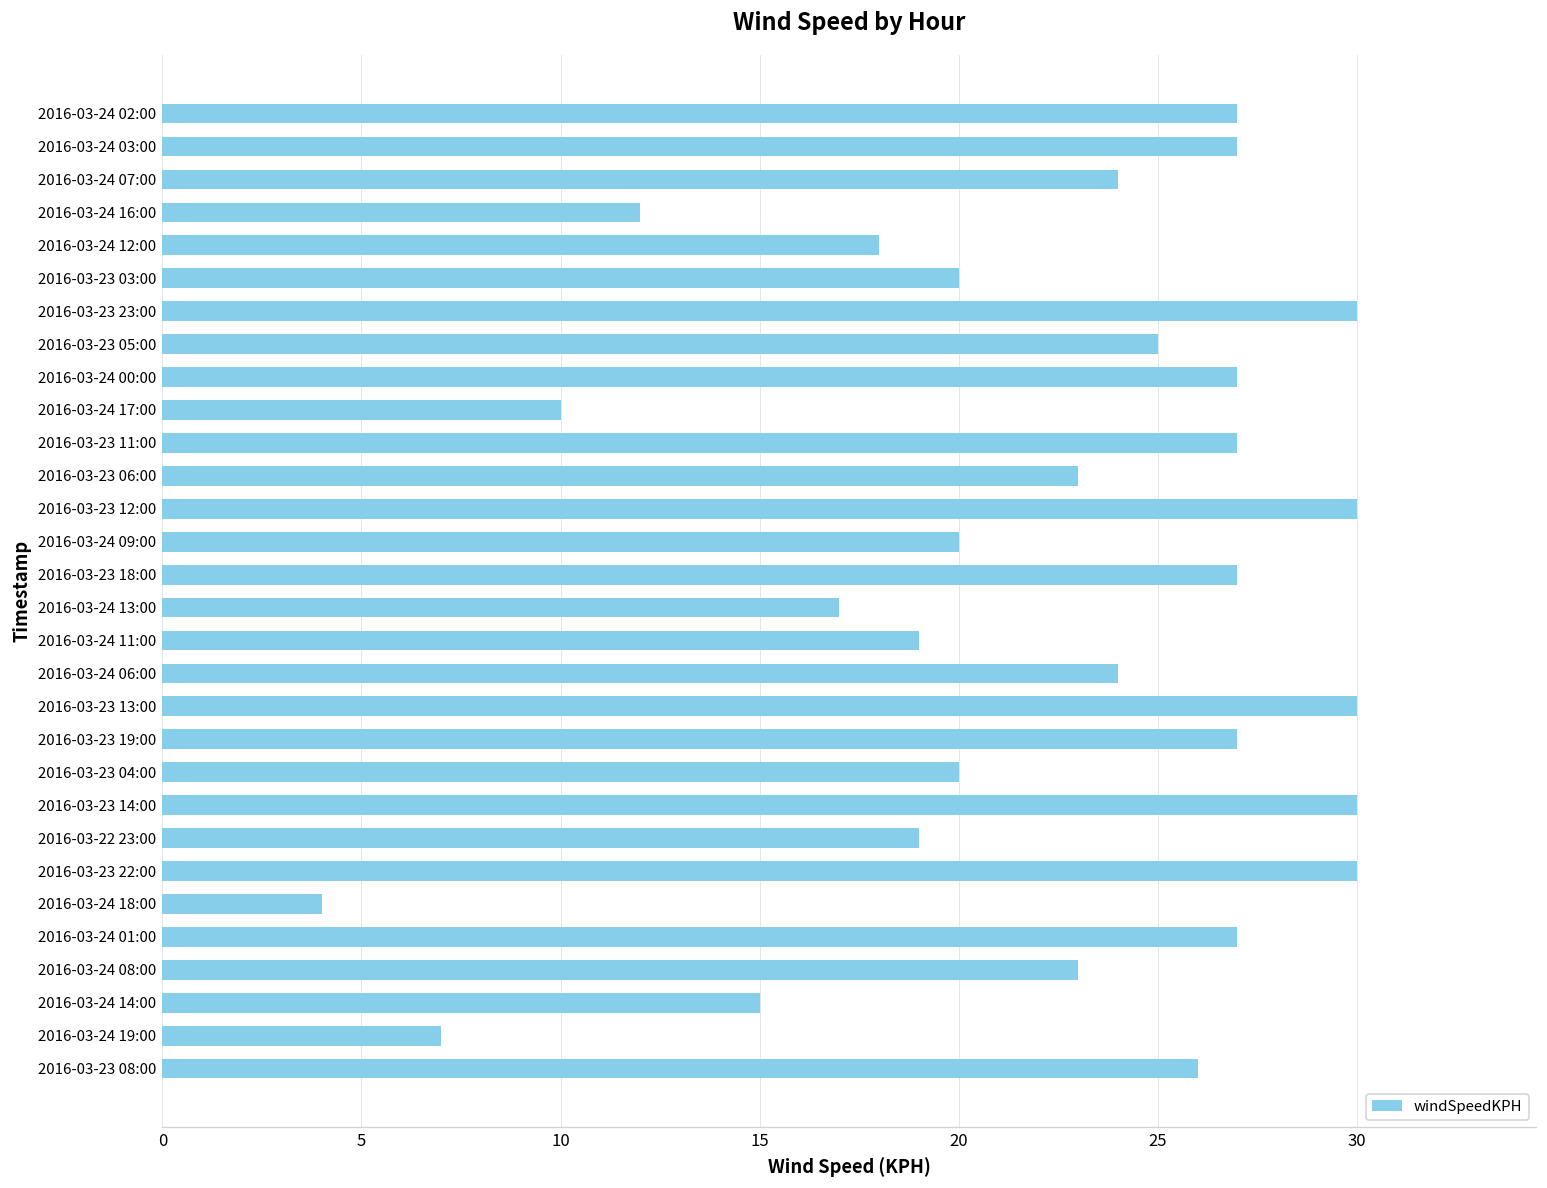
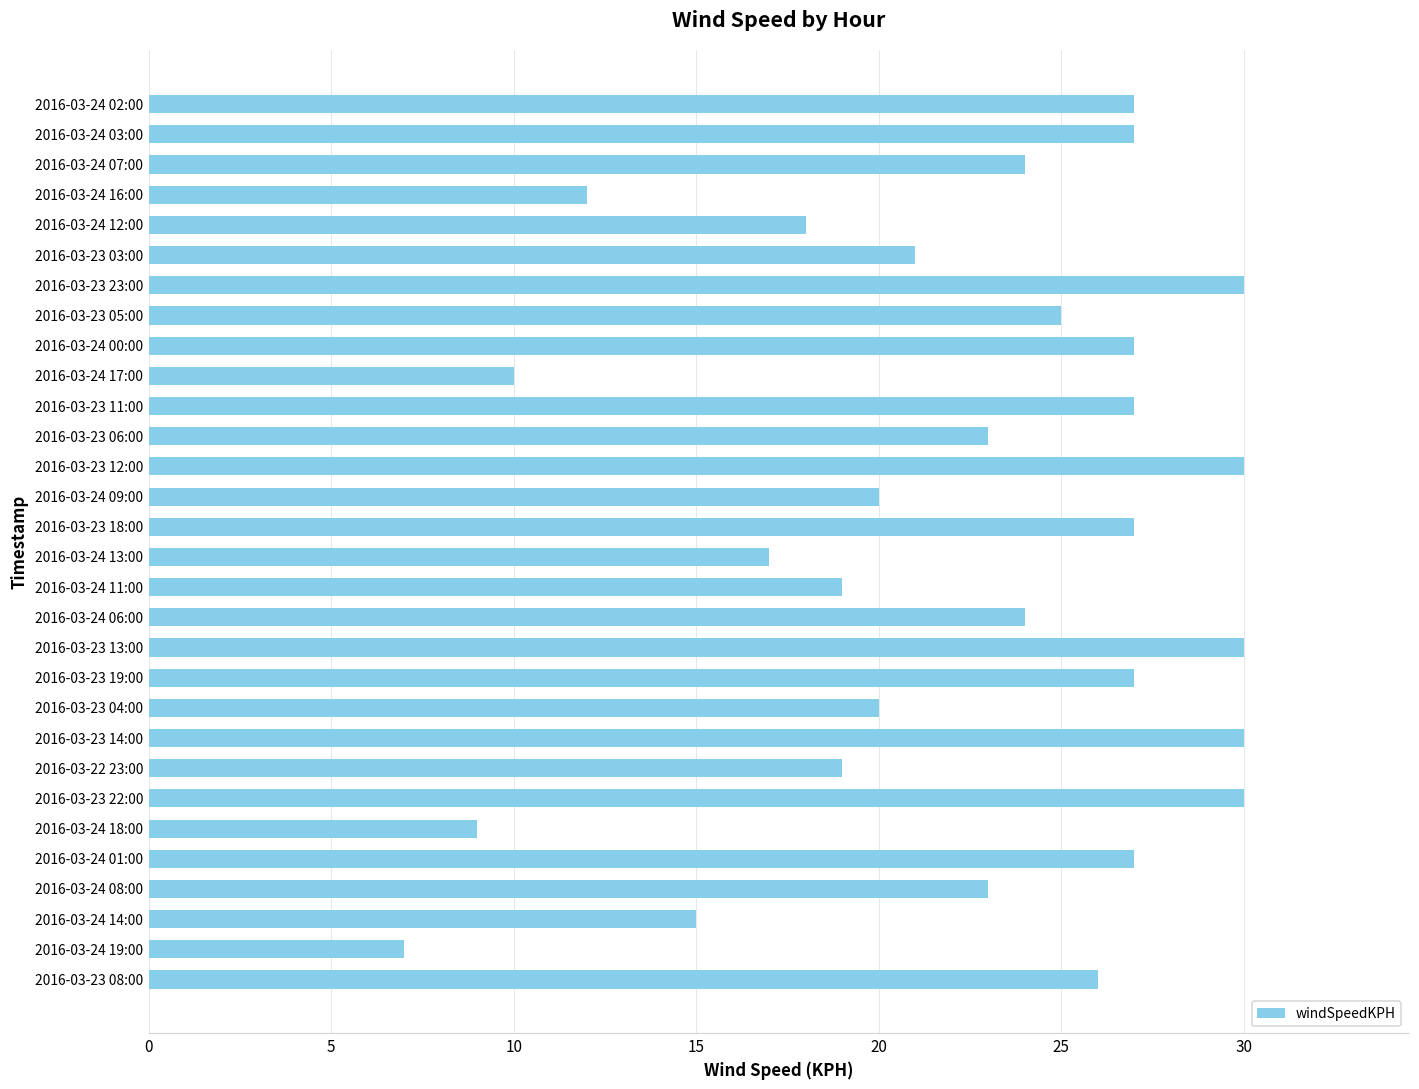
2016-03-23 03:00: 20 -> 21
2016-03-24 18:00: 4 -> 9
